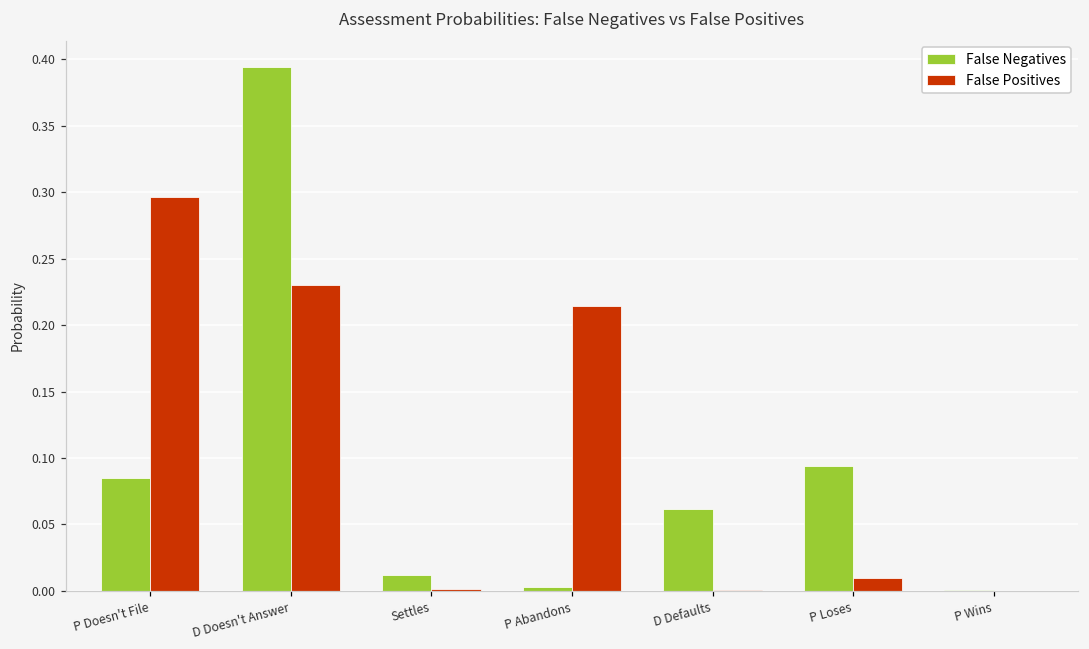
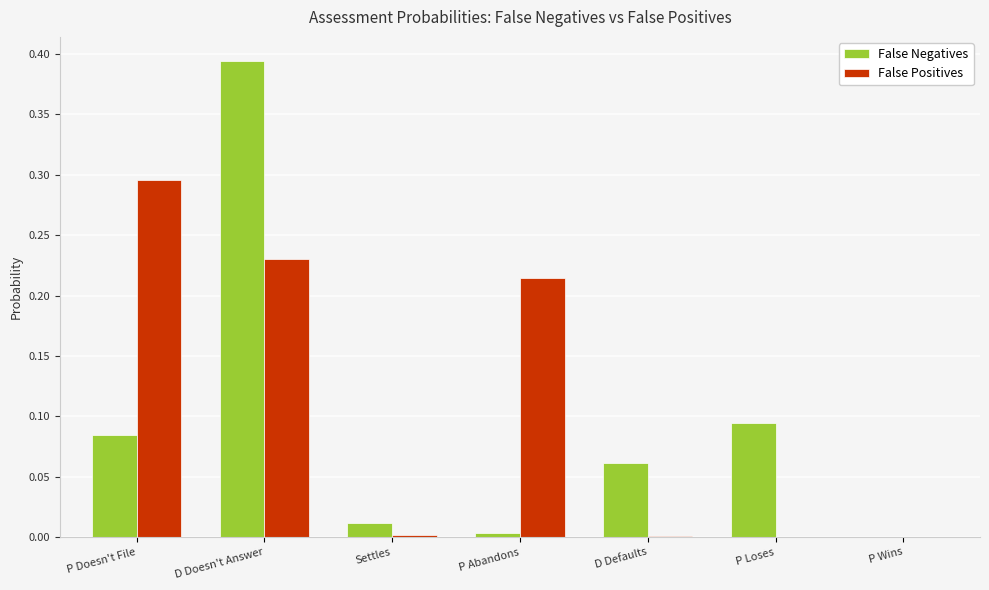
False Positives, P Loses: 0.010 -> 0.000
